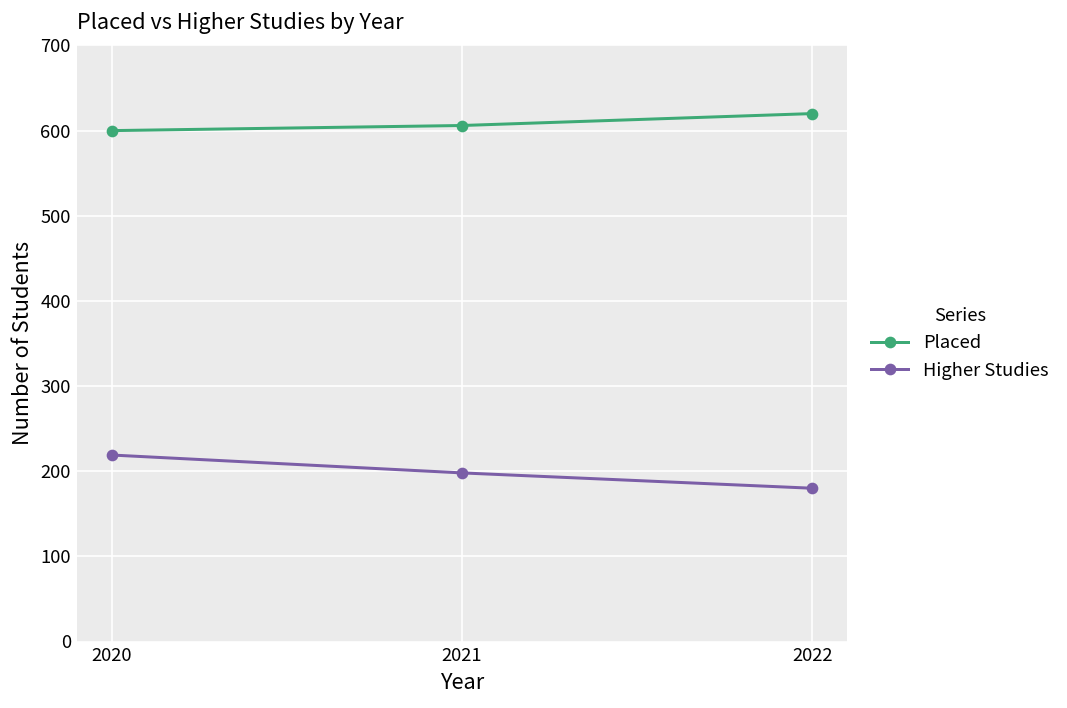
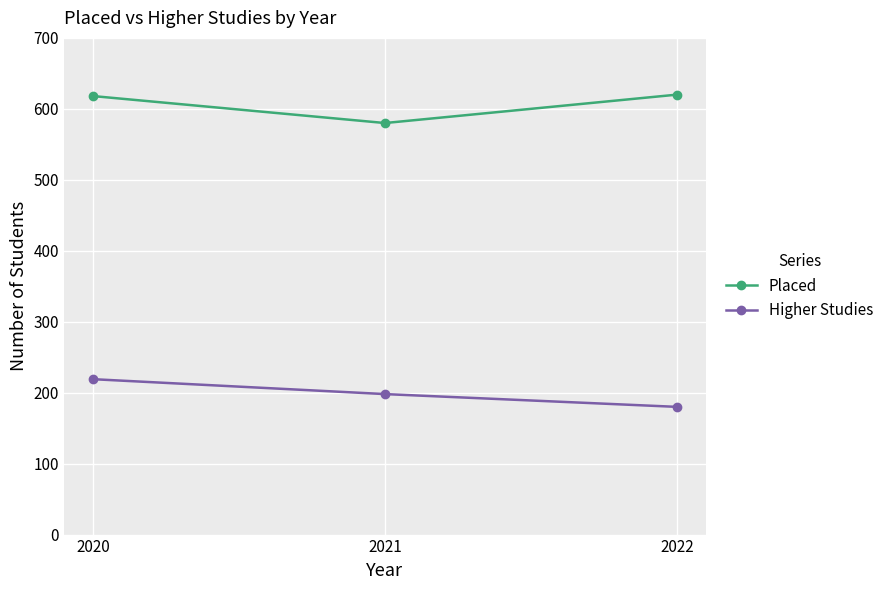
Placed, 2020: 600 -> 620
Placed, 2021: 610 -> 580
